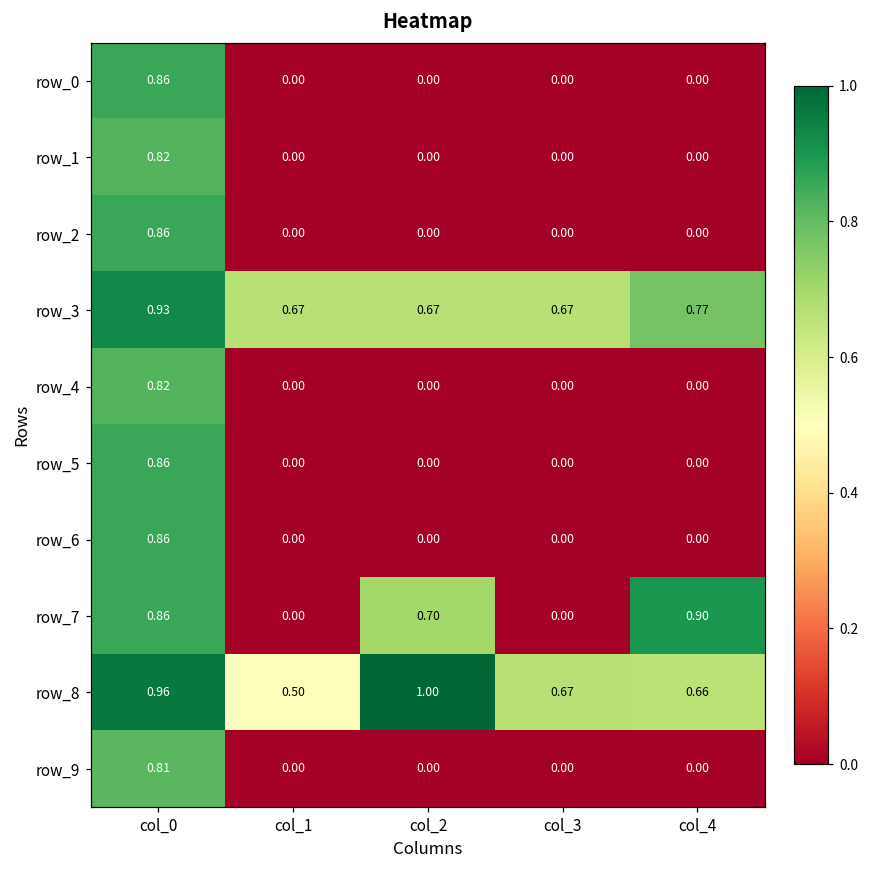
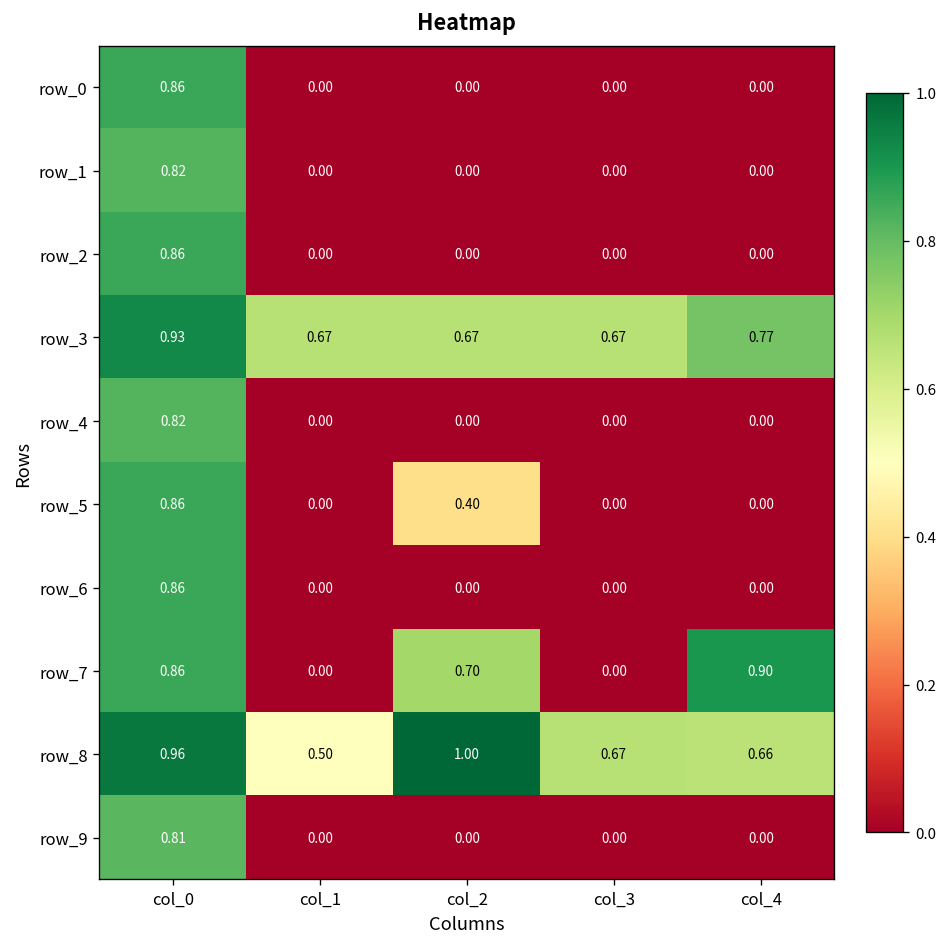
row_5, col_2: 0.00 -> 0.40
